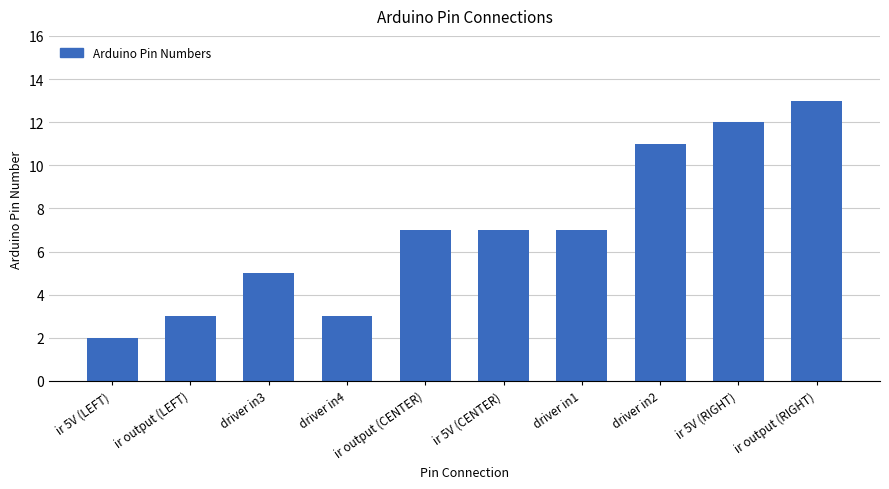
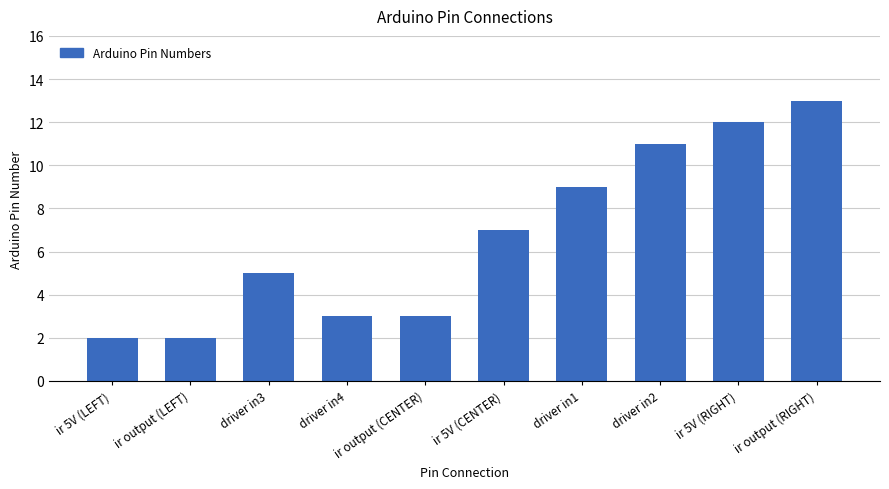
ir output (LEFT): 3 -> 2
ir output (CENTER): 7 -> 3
driver in1: 7 -> 9
